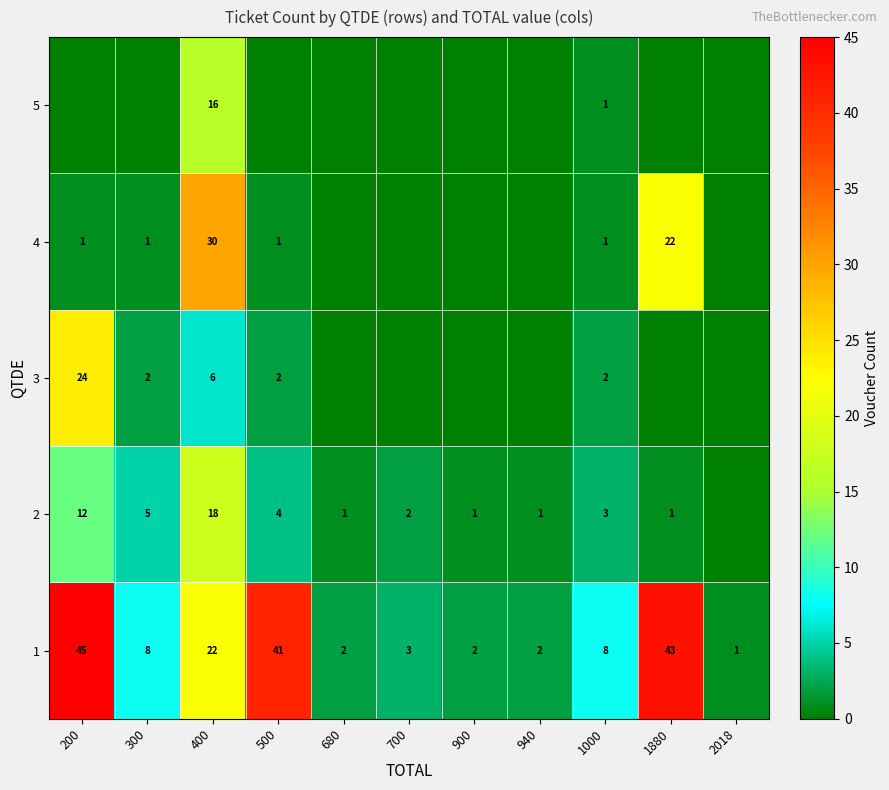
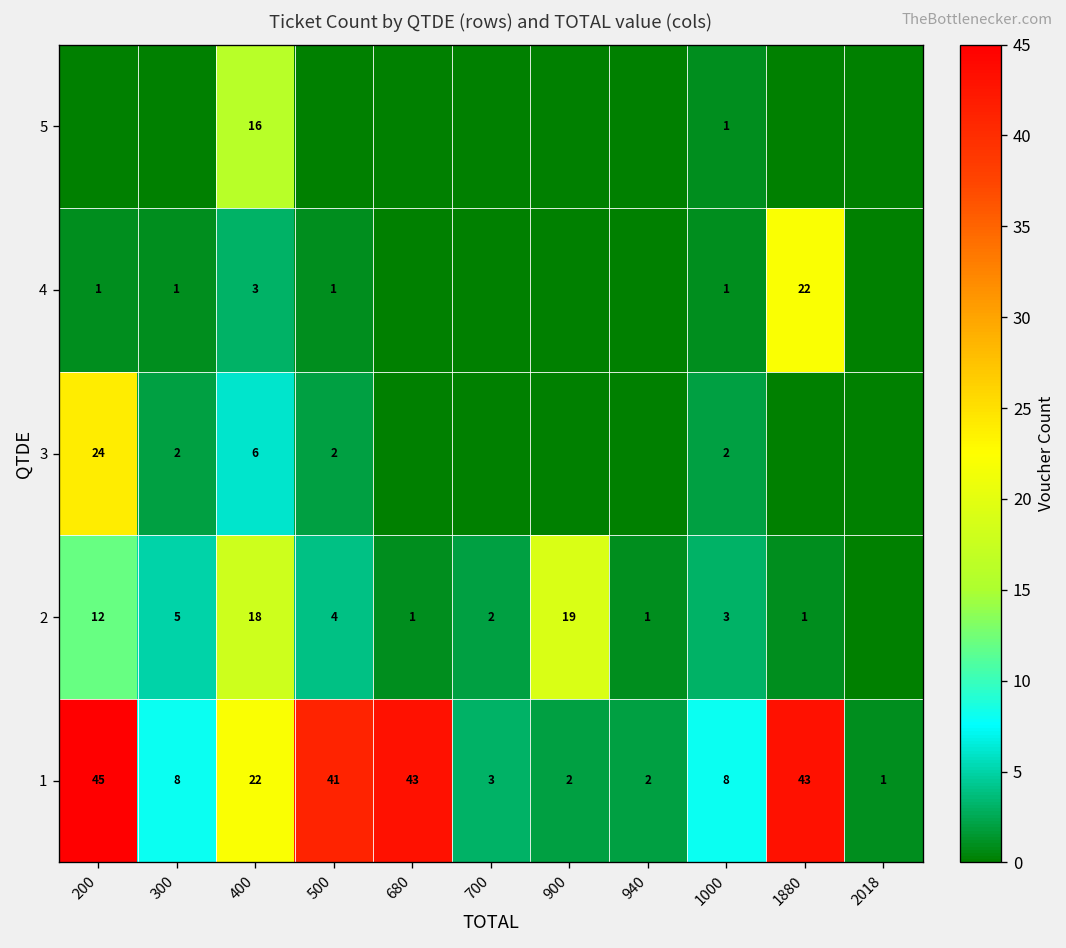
4, 400: 30 -> 3
2, 900: 1 -> 19
1, 680: 2 -> 43
